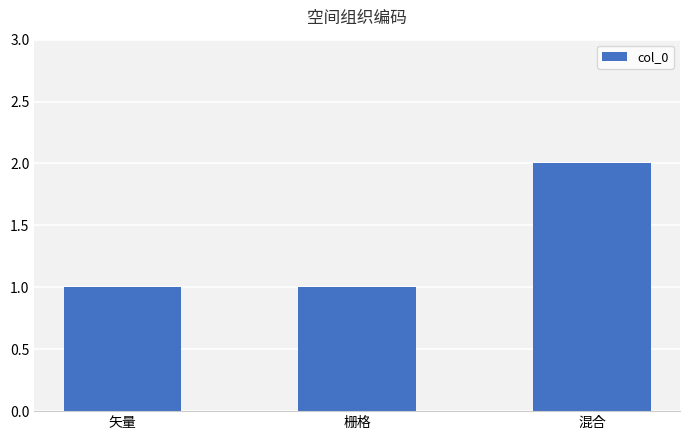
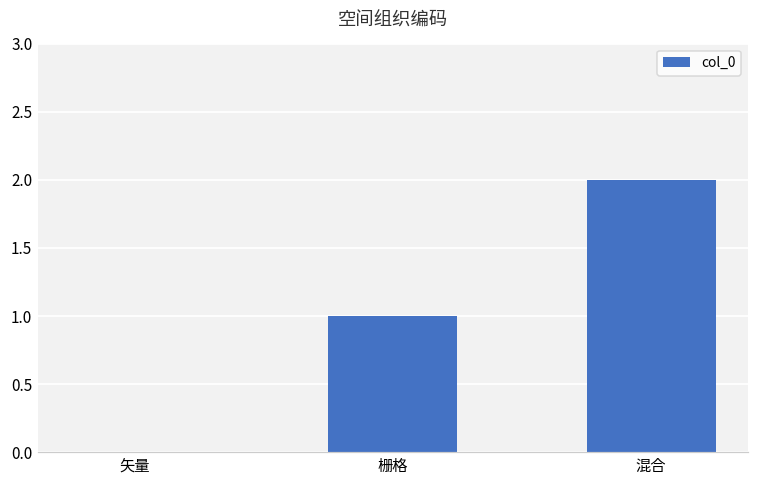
矢量: 1 -> 0
